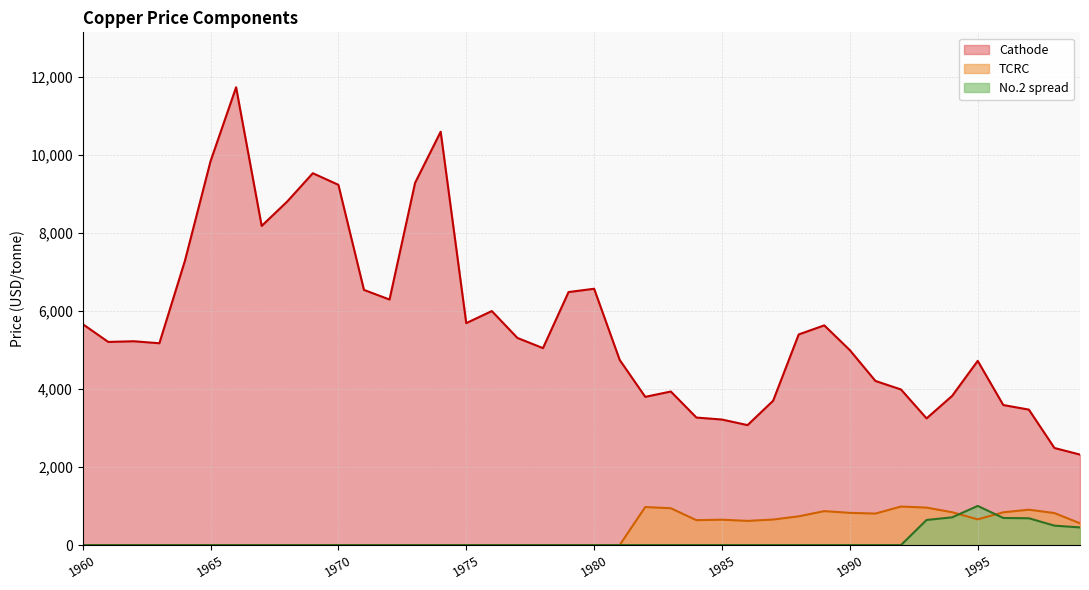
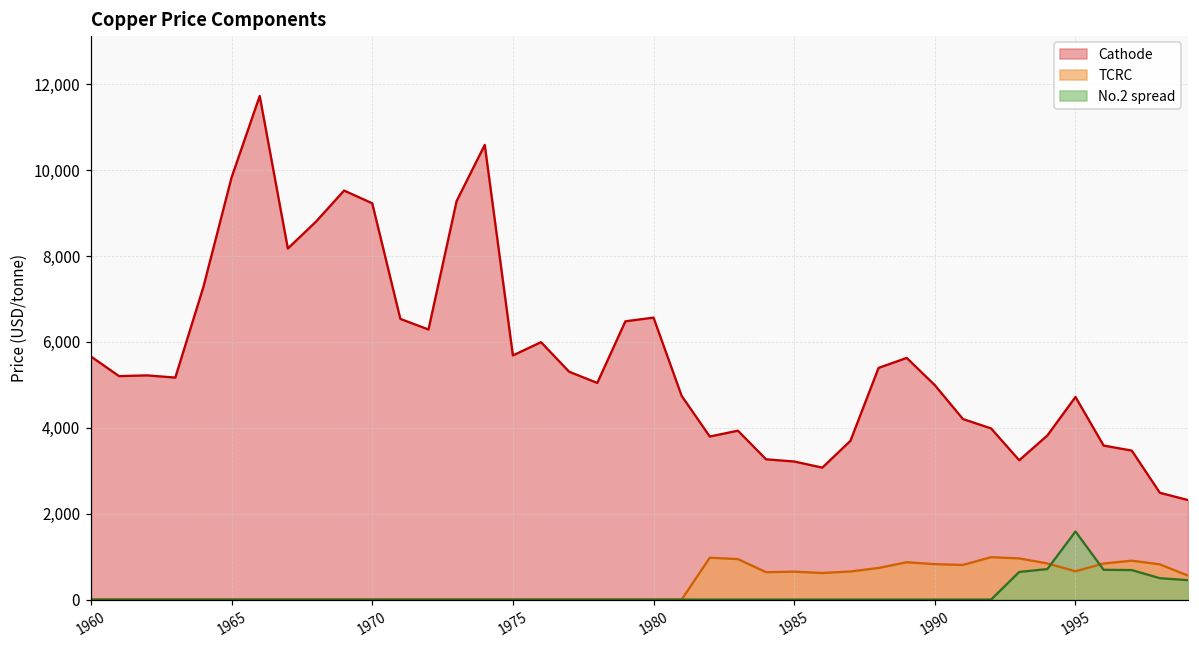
No.2 spread, 1995: 1,000 -> 1,600
